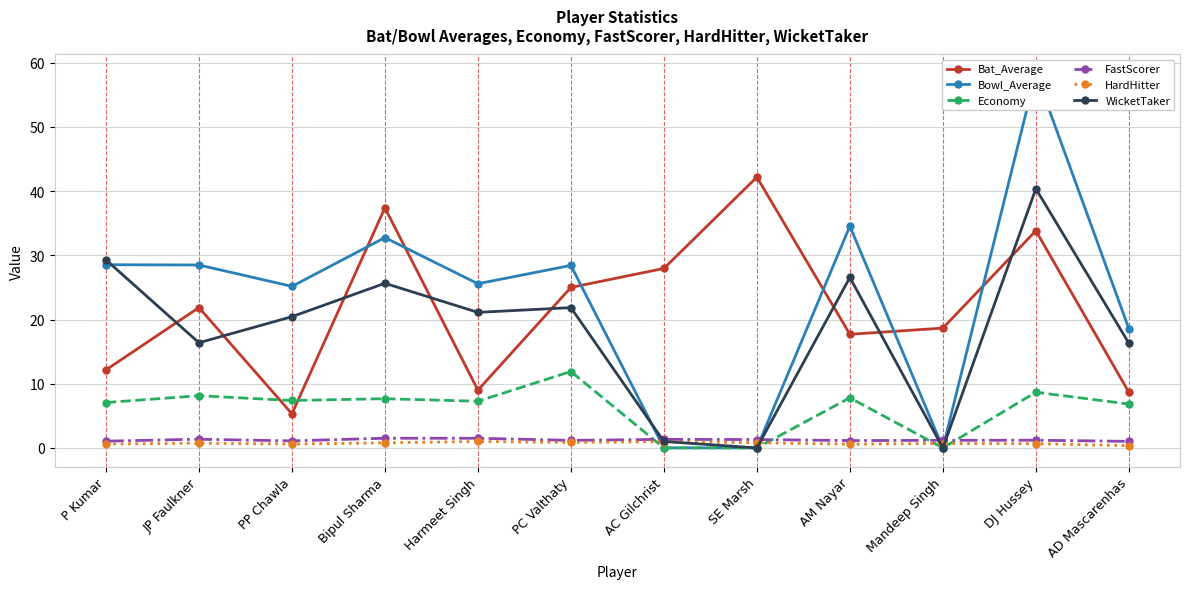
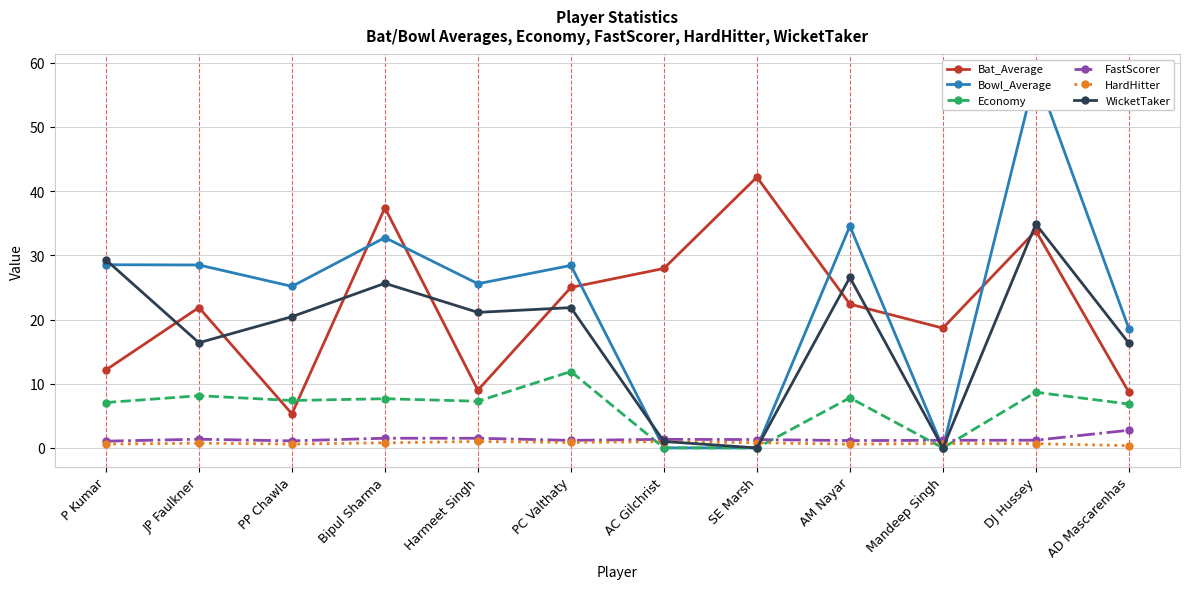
Bat_Average, AM Nayar: 18 -> 22
WicketTaker, DJ Hussey: 40 -> 35
FastScorer, AD Mascarenhas: 1 -> 3
